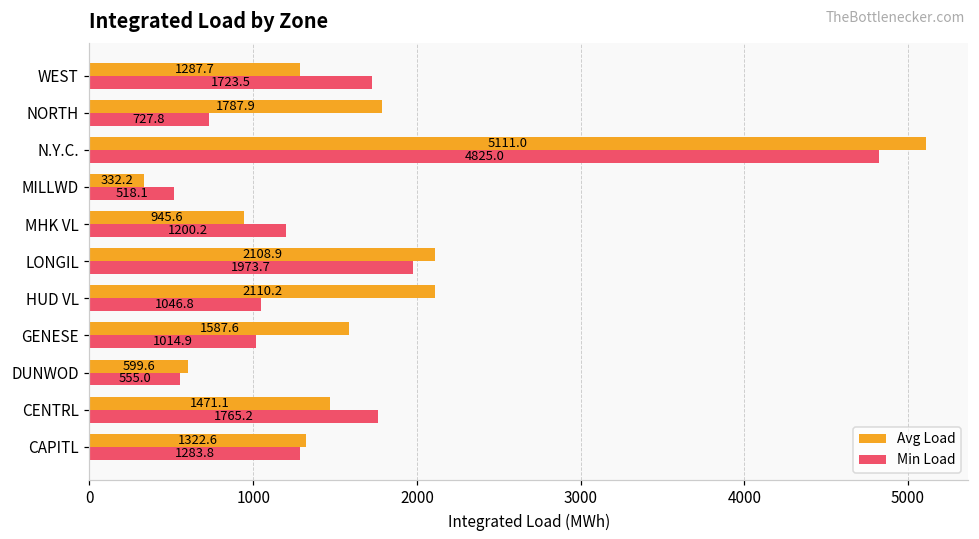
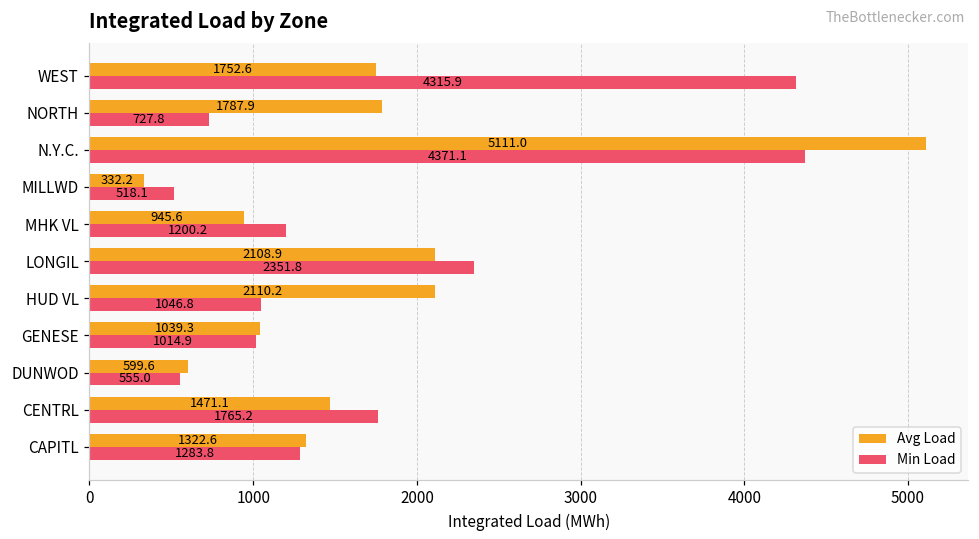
Avg Load, WEST: 1287.7 -> 1752.6
Min Load, WEST: 1723.5 -> 4315.9
Min Load, N.Y.C.: 4825.0 -> 4371.1
Min Load, LONGIL: 1973.7 -> 2351.8
Avg Load, GENESE: 1587.6 -> 1039.3
